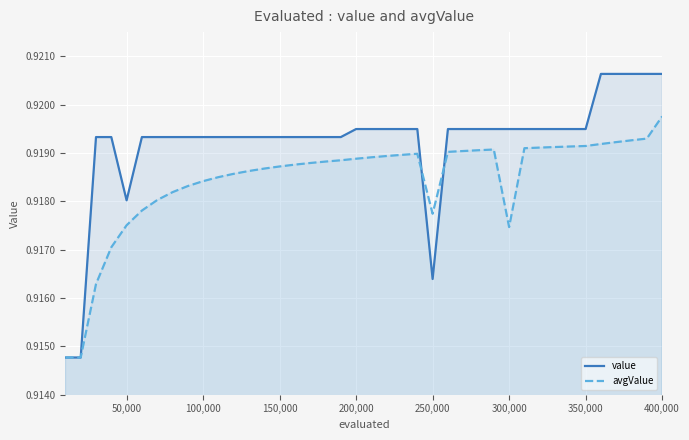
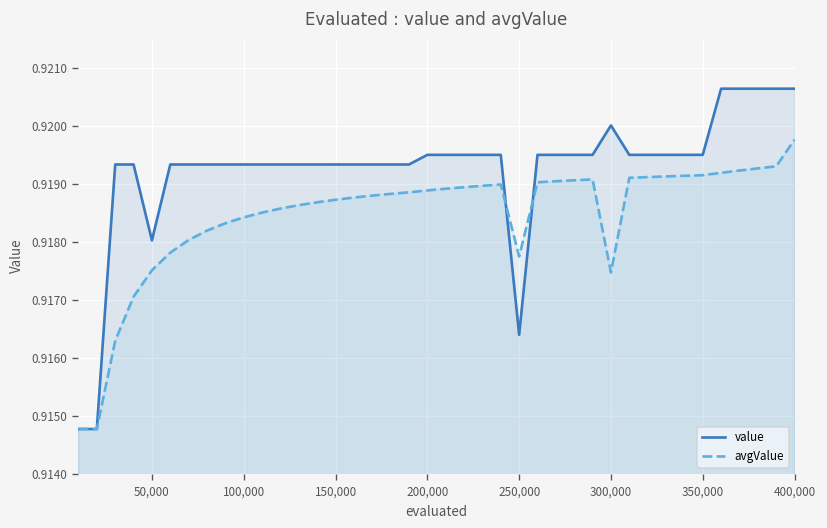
value, 300,000: 0.9195 -> 0.9200
